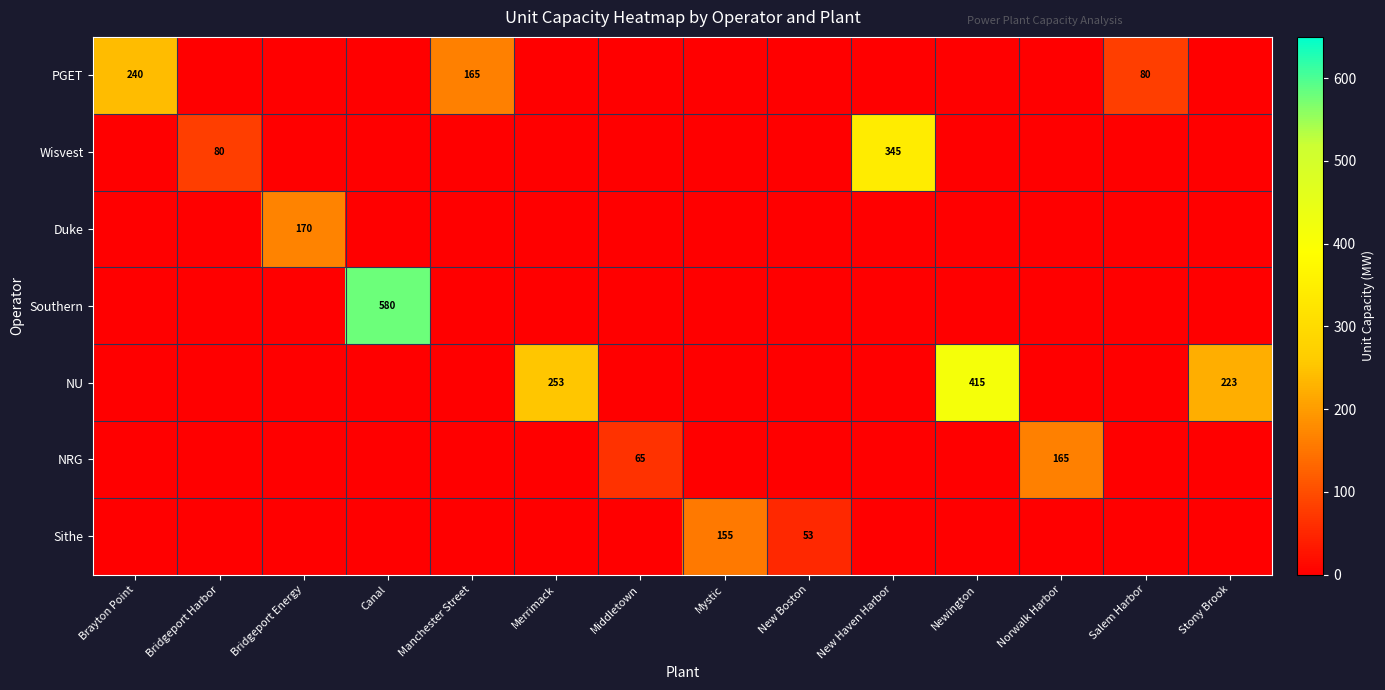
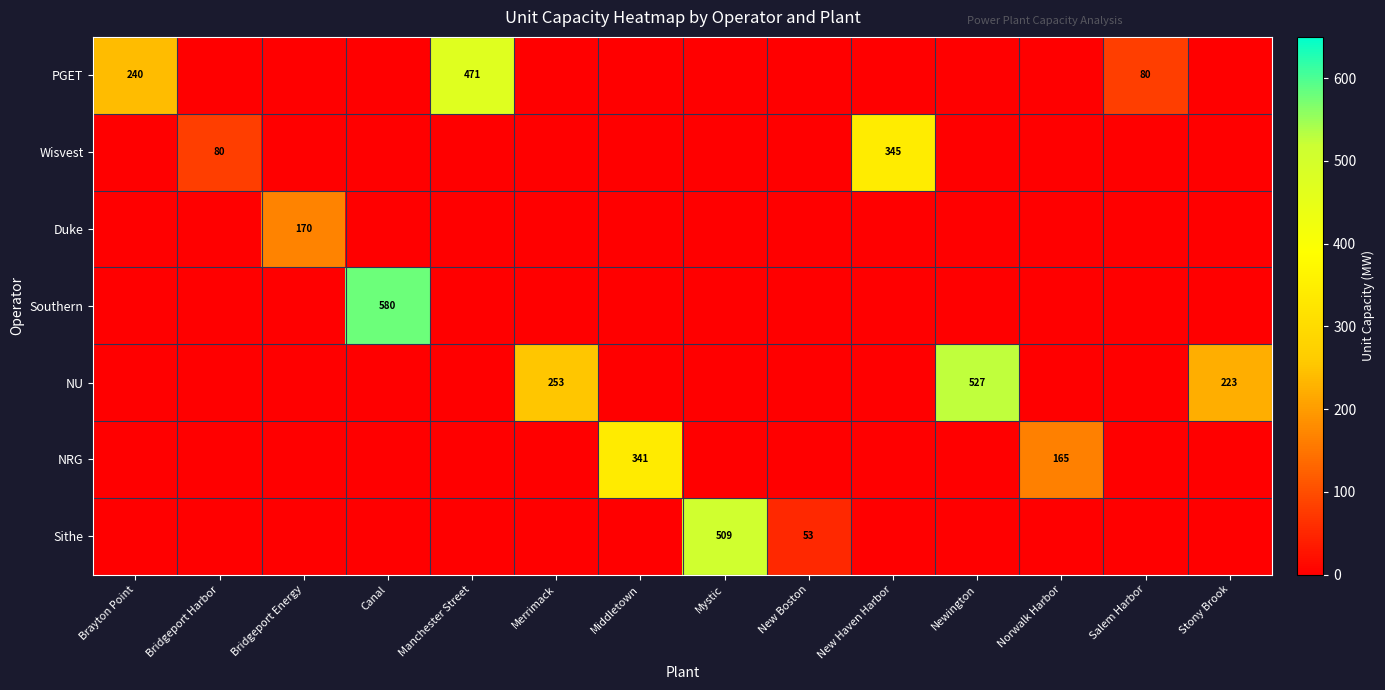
PGET, Manchester Street: 165 -> 471
NU, Newington: 415 -> 527
NRG, Middletown: 65 -> 341
Sithe, Mystic: 155 -> 509
